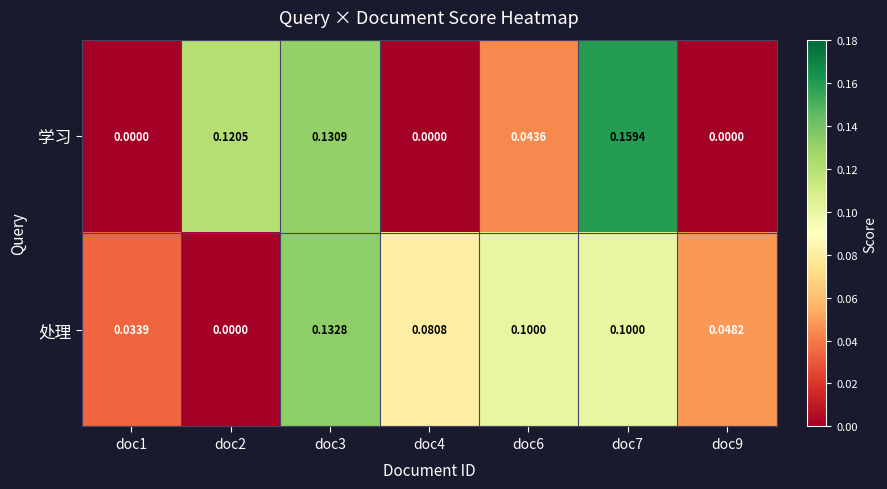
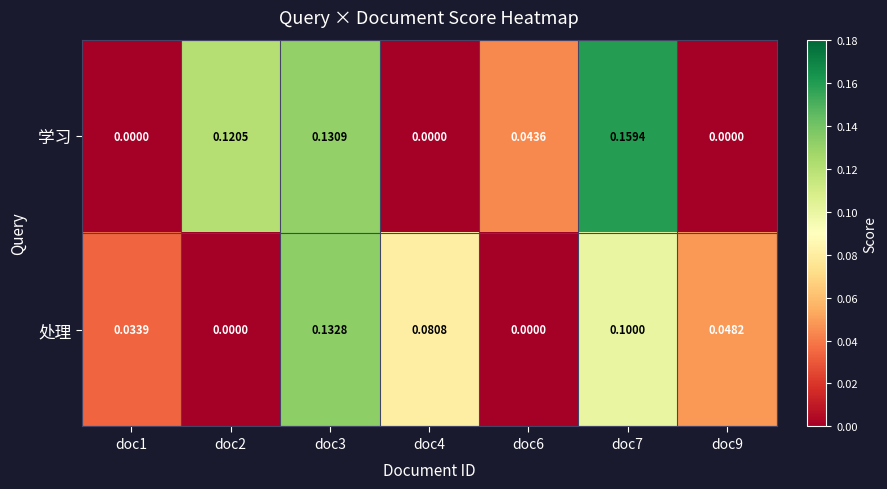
处理, doc6: 0.1000 -> 0.0000
